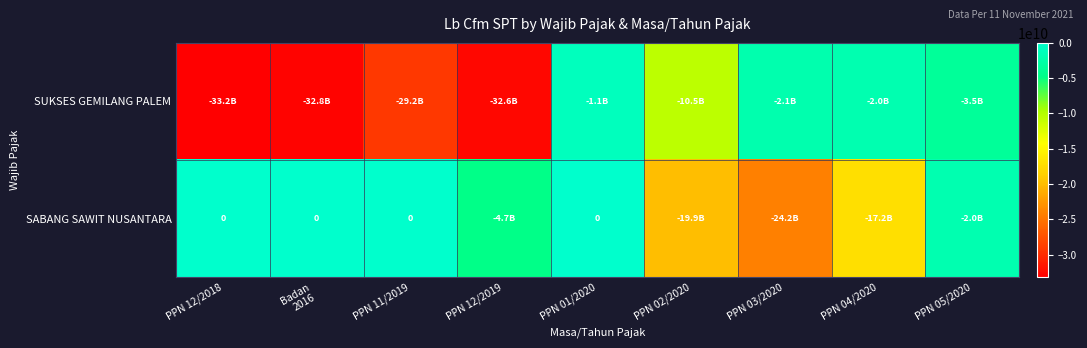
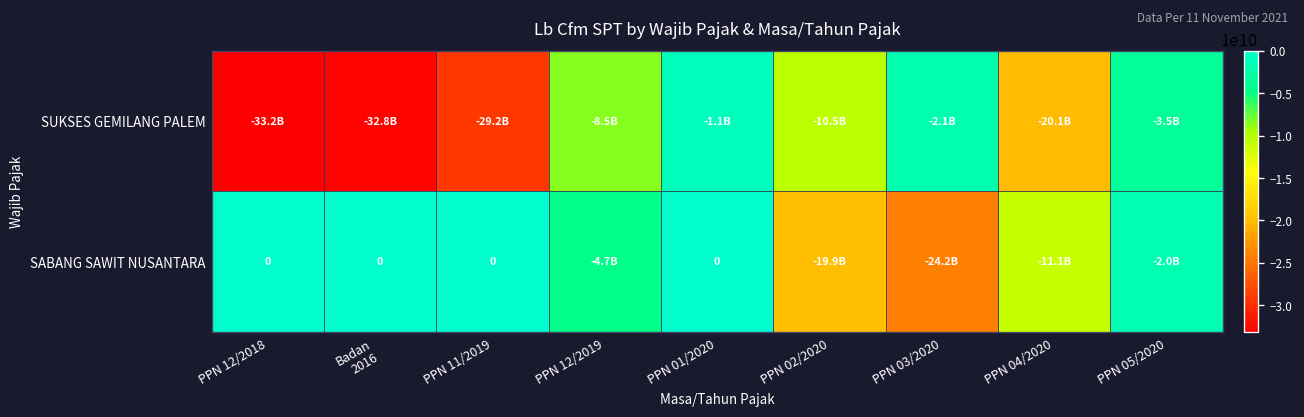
SUKSES GEMILANG PALEM, PPN 12/2019: -32.6B -> -8.5B
SUKSES GEMILANG PALEM, PPN 04/2020: -2.0B -> -20.1B
SABANG SAWIT NUSANTARA, PPN 04/2020: -17.2B -> -11.1B
